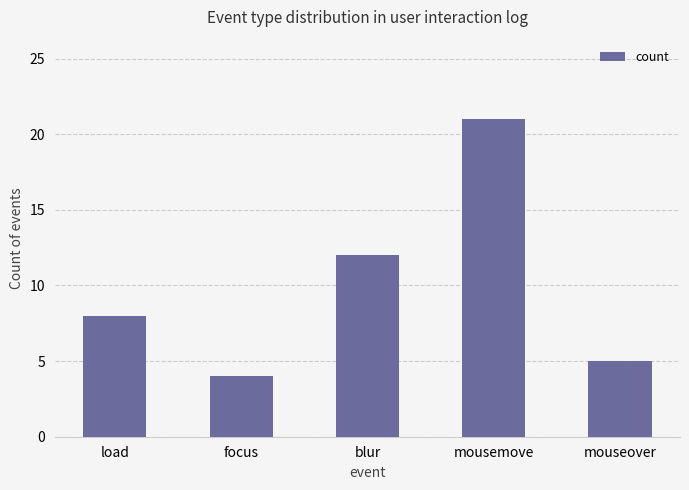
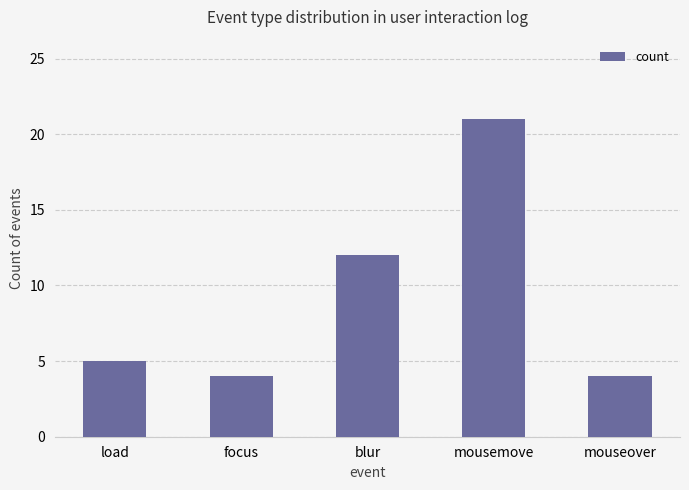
load: 8 -> 5
mouseover: 5 -> 4
